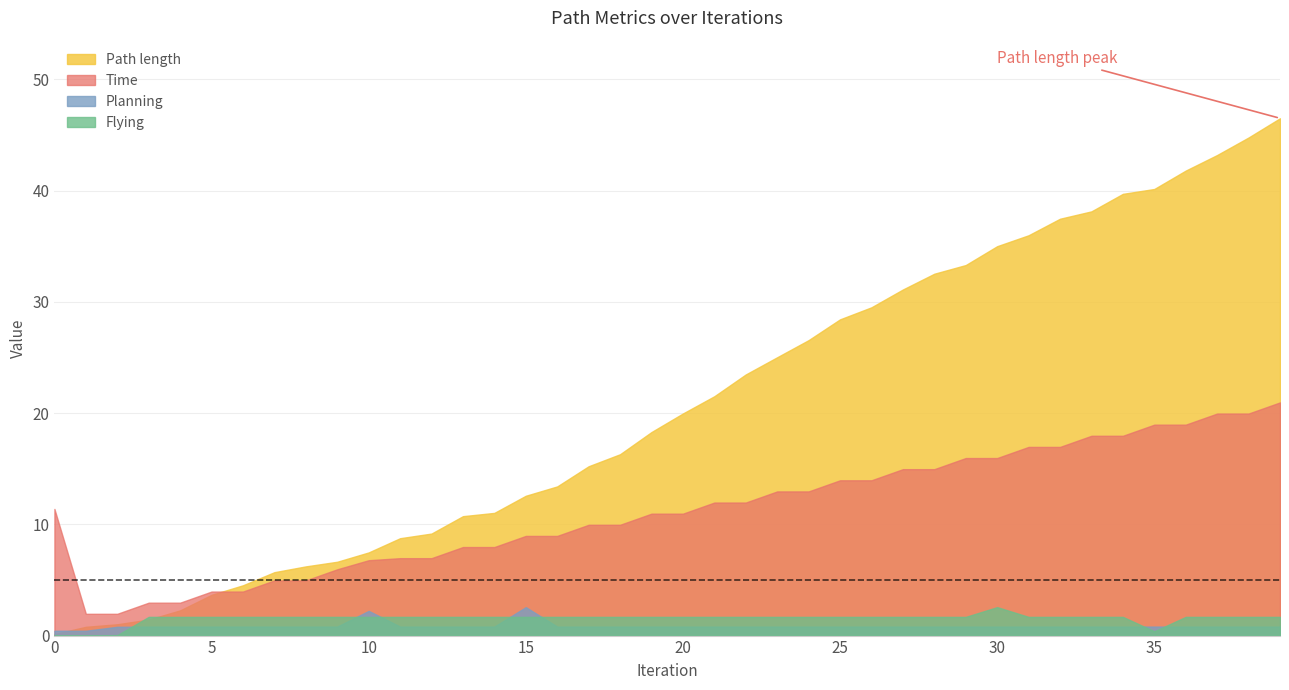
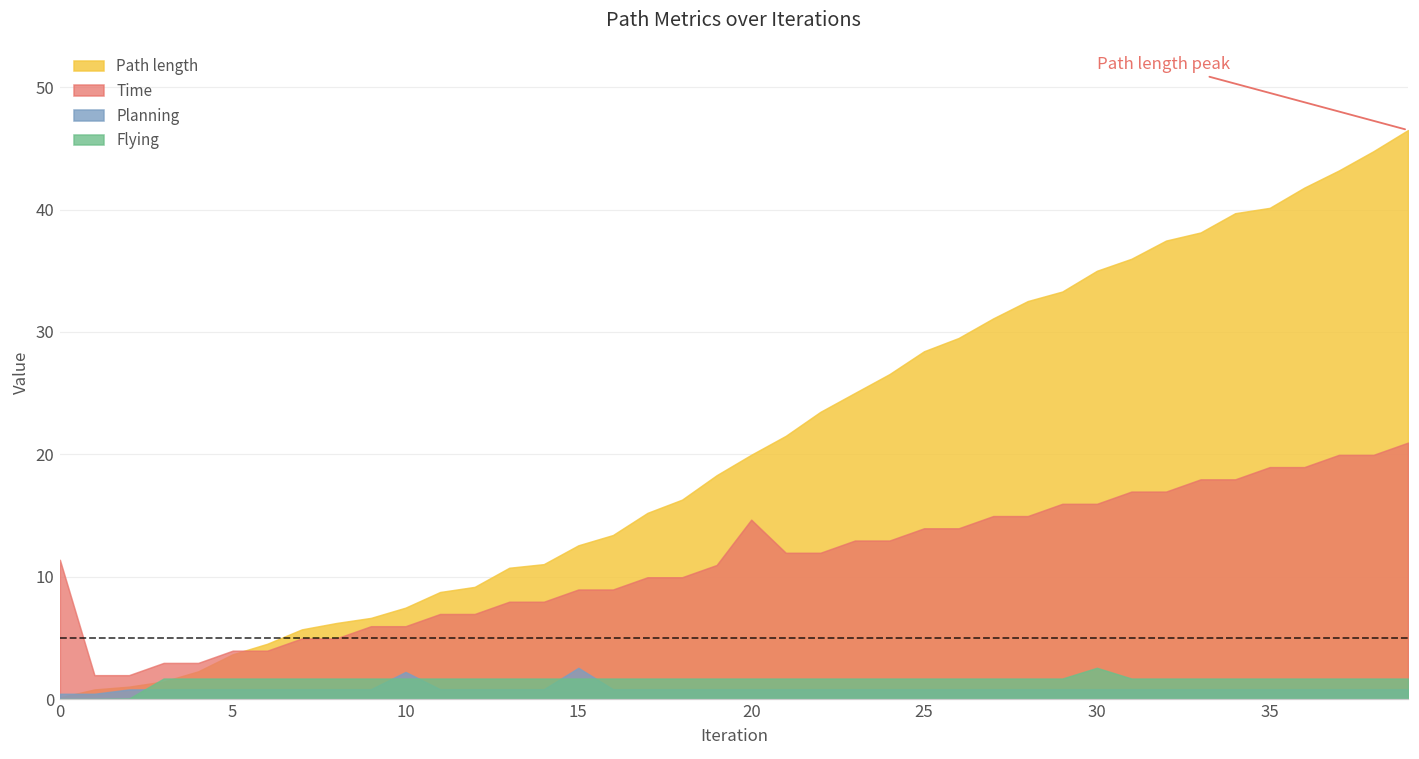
Time, 10: 6.8 -> 6.0
Time, 20: 11.0 -> 14.7
Flying, 35: 0.4 -> 1.7
